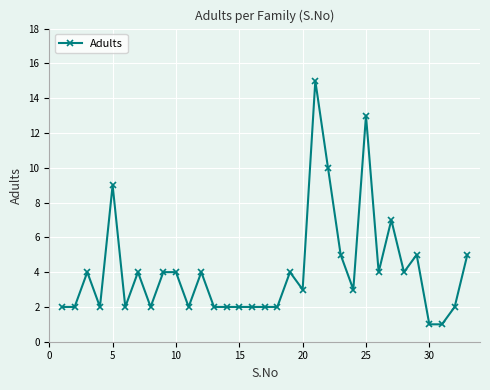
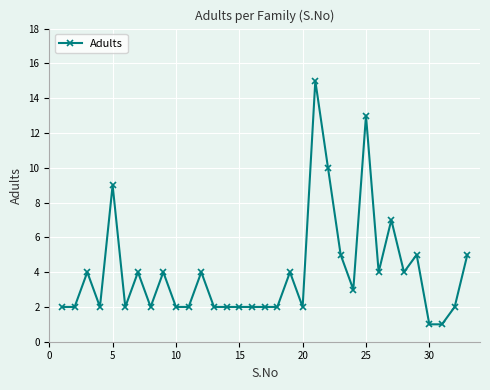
10: 4 -> 2
20: 3 -> 2
